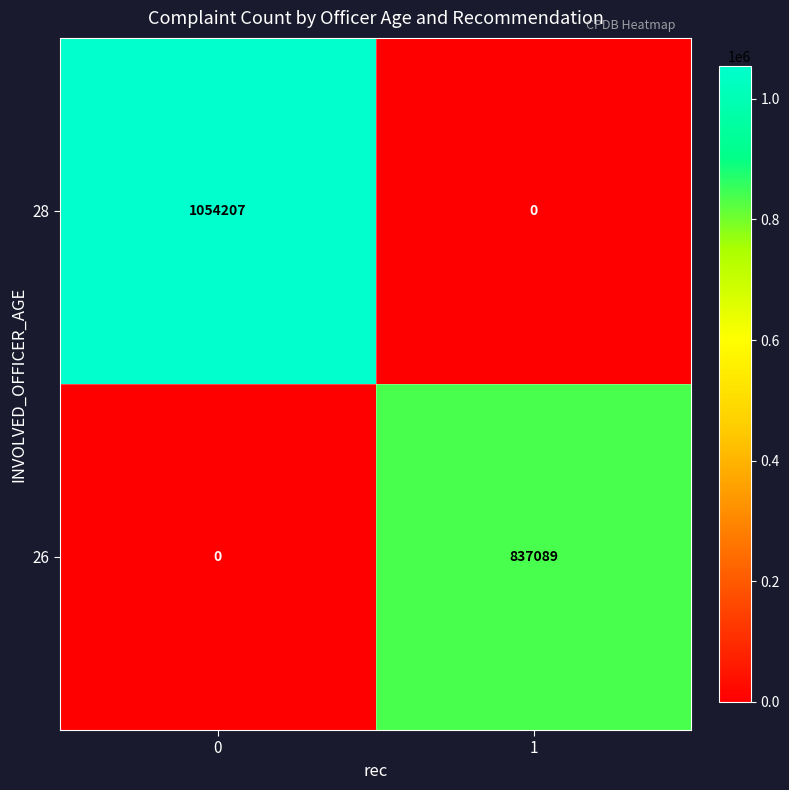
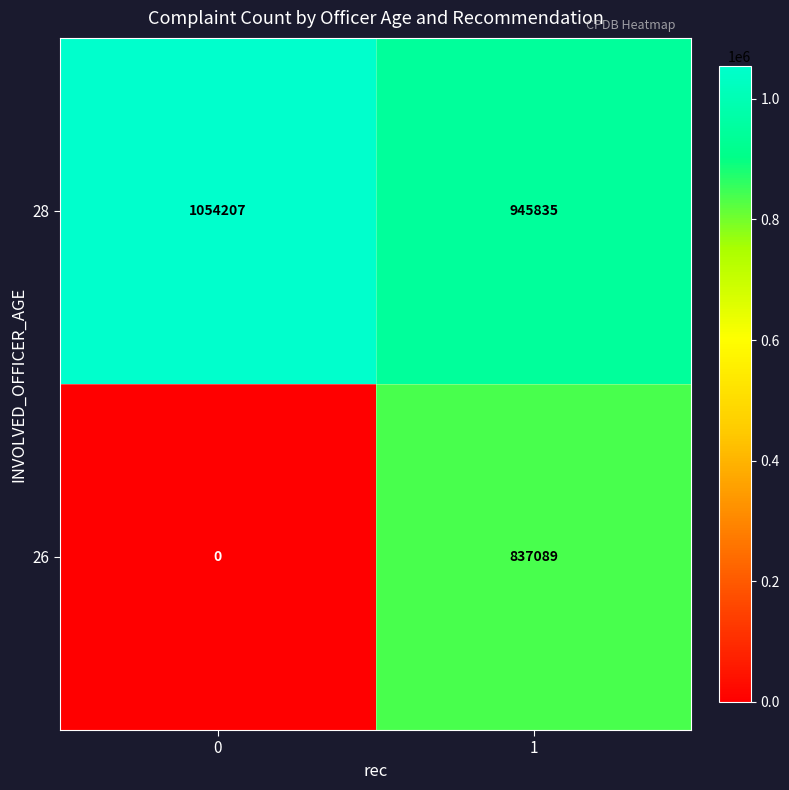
28, 1: 0 -> 945835
